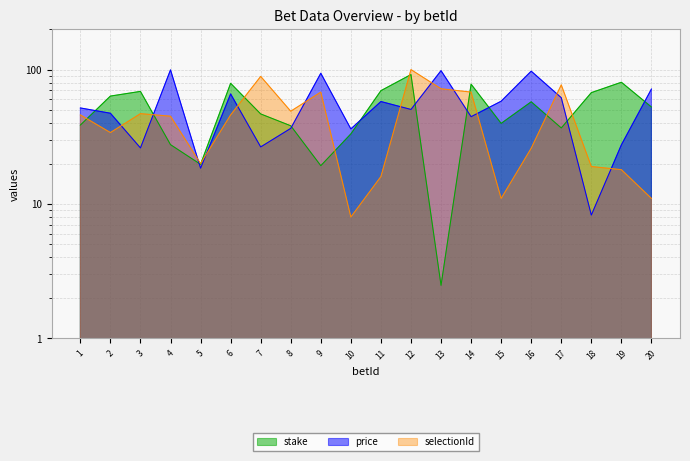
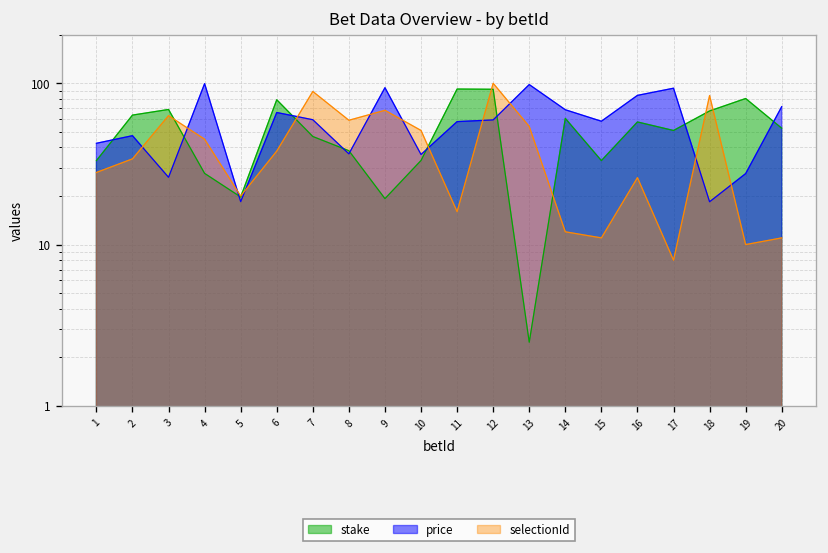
stake, 1: 39 -> 33
price, 1: 52 -> 42
selectionId, 1: 46 -> 28
selectionId, 3: 47 -> 60
selectionId, 6: 46 -> 38
price, 7: 27 -> 60
selectionId, 8: 49 -> 60
selectionId, 10: 8 -> 51
stake, 11: 70 -> 90
price, 12: 51 -> 60
selectionId, 13: 70 -> 54
stake, 14: 80 -> 60
price, 14: 45 -> 70
selectionId, 14: 70 -> 12
stake, 15: 40 -> 33
price, 16: 100 -> 80
stake, 17: 37 -> 51
price, 17: 60 -> 90
selectionId, 17: 80 -> 8
price, 18: 8 -> 18
selectionId, 18: 19 -> 80
selectionId, 19: 18 -> 10
